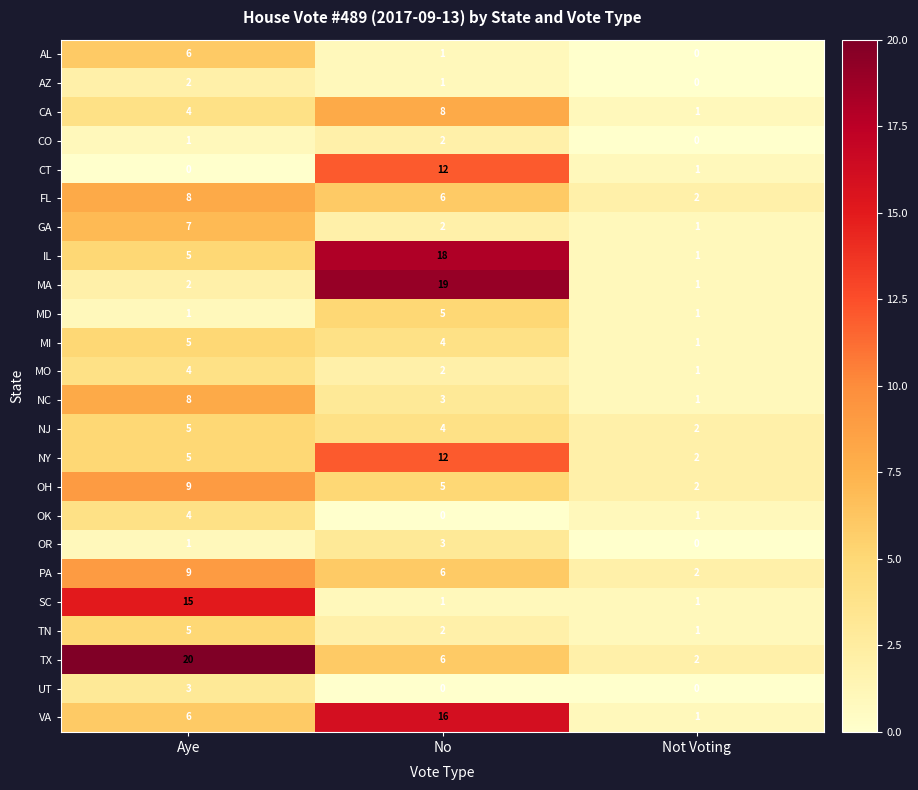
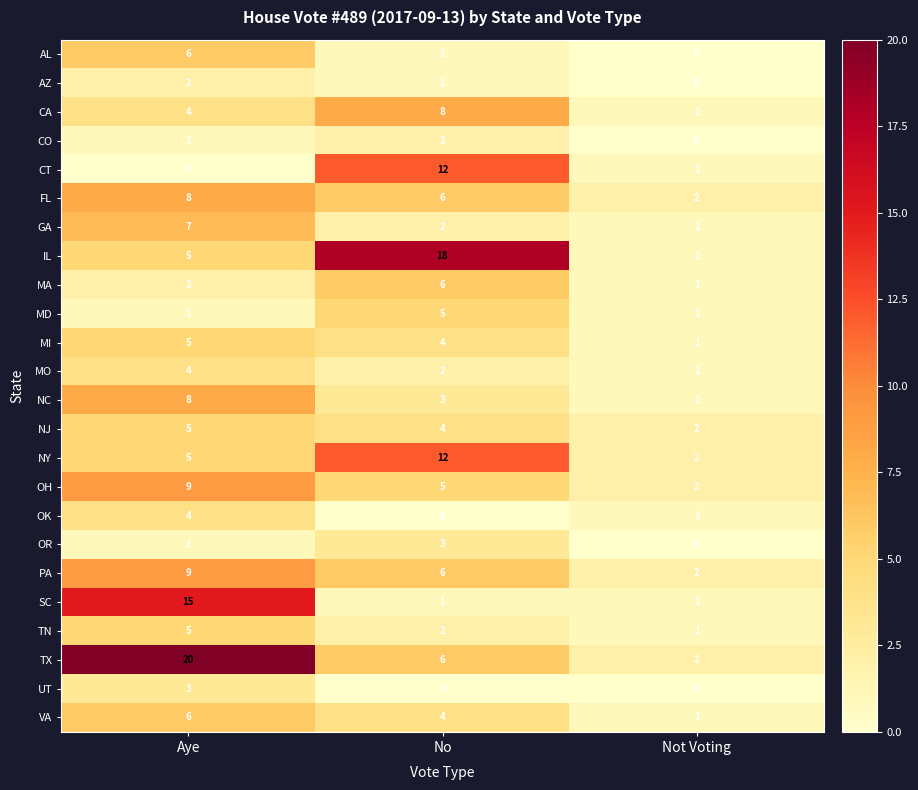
MA, No: 19 -> 6
VA, No: 16 -> 4
